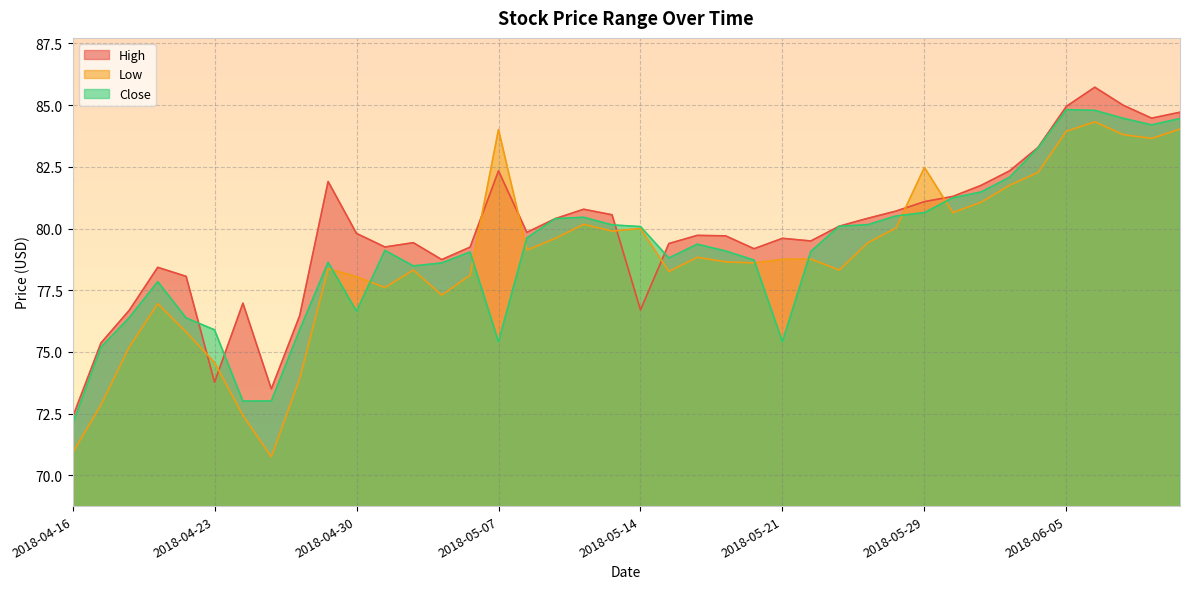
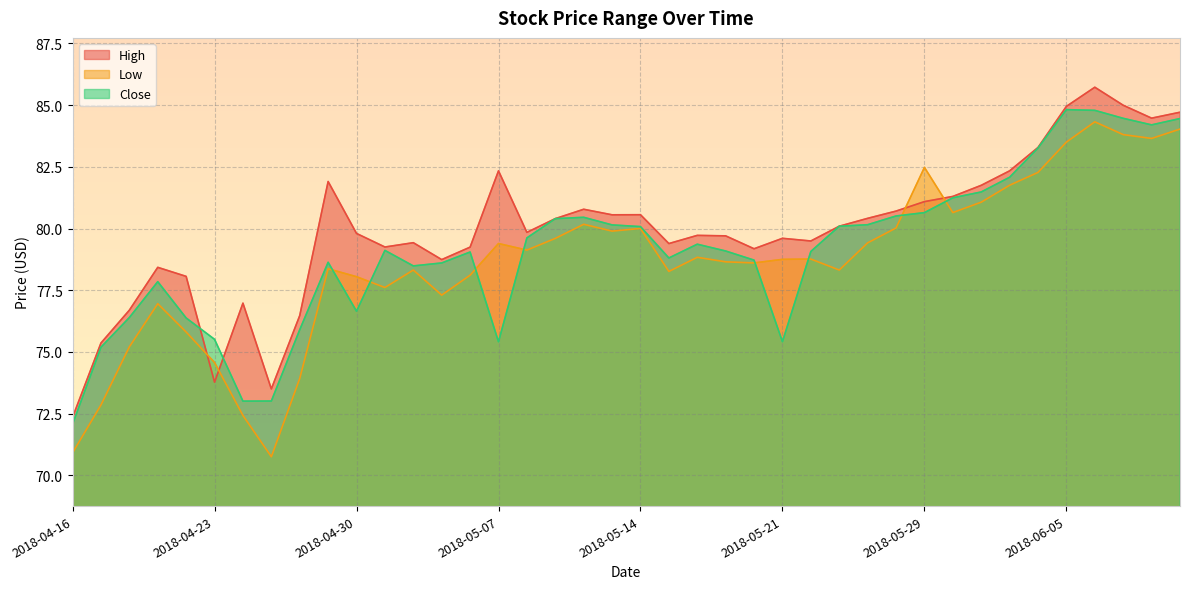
Close, 2018-04-23: 75.9 -> 75.5
Low, 2018-05-07: 84.0 -> 79.4
High, 2018-05-14: 76.7 -> 80.6
Low, 2018-06-05: 83.9 -> 83.5
